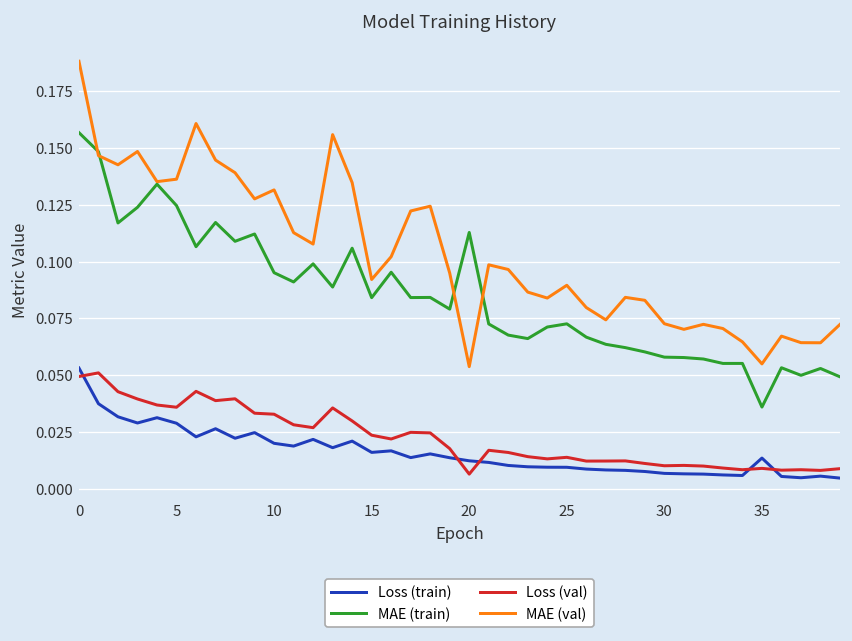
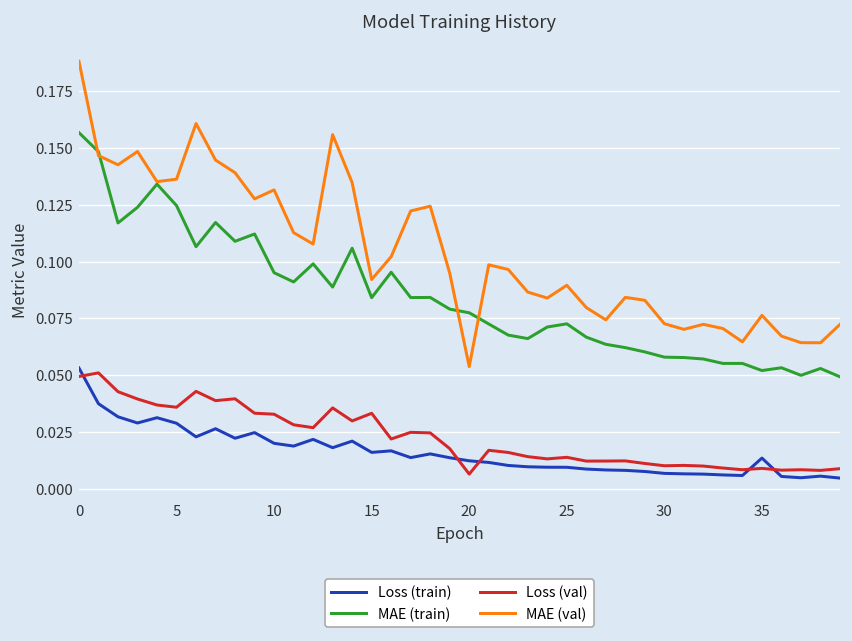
Loss (val), 15: 0.023 -> 0.033
MAE (train), 20: 0.113 -> 0.077
MAE (train), 35: 0.036 -> 0.052
MAE (val), 35: 0.055 -> 0.076
